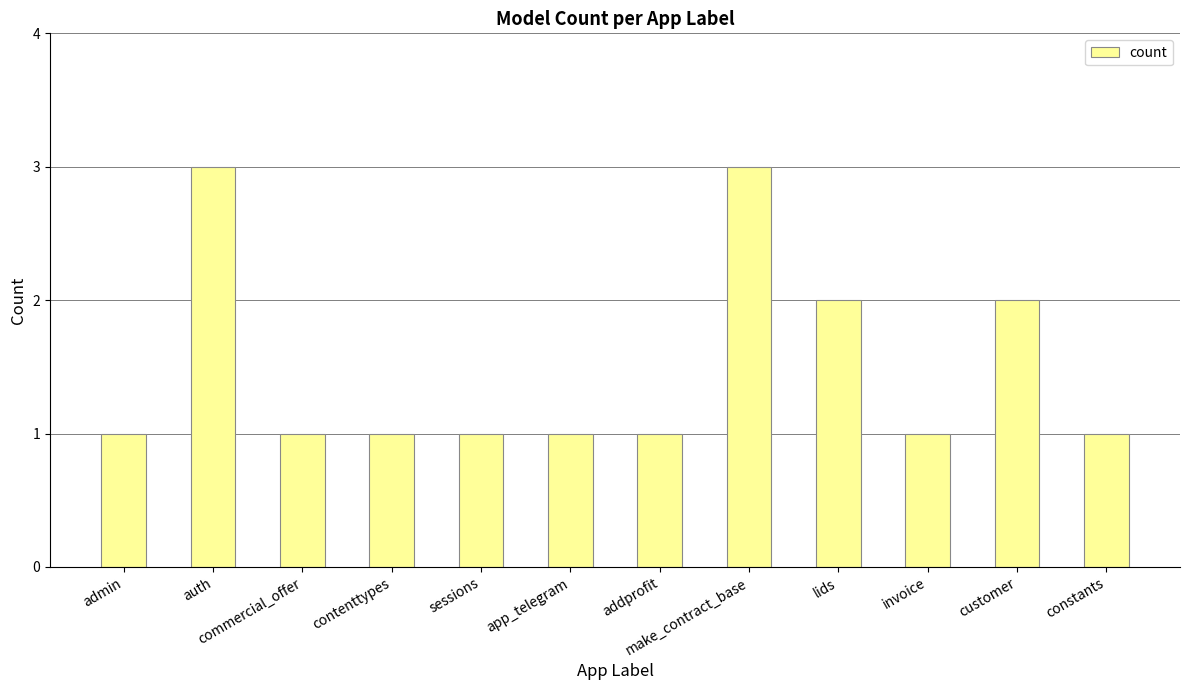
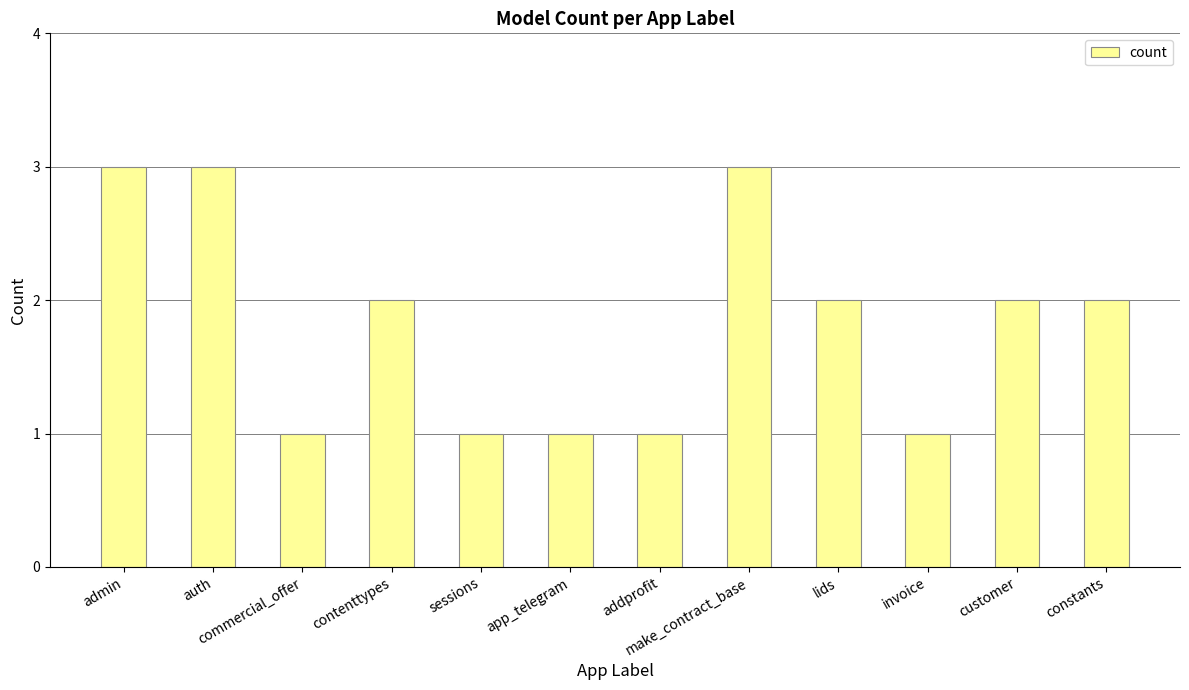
admin: 1 -> 3
contenttypes: 1 -> 2
constants: 1 -> 2
